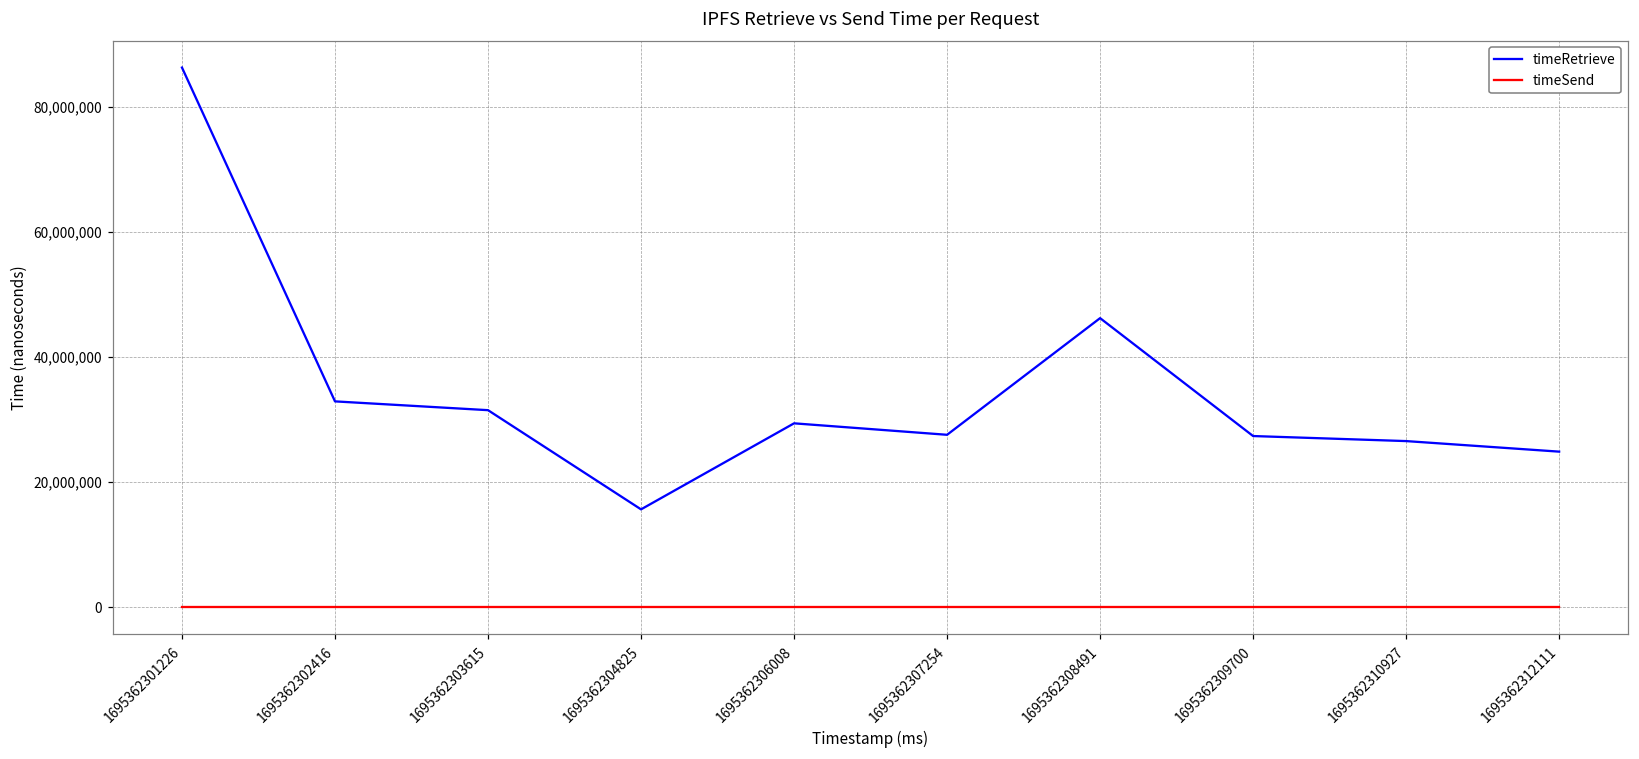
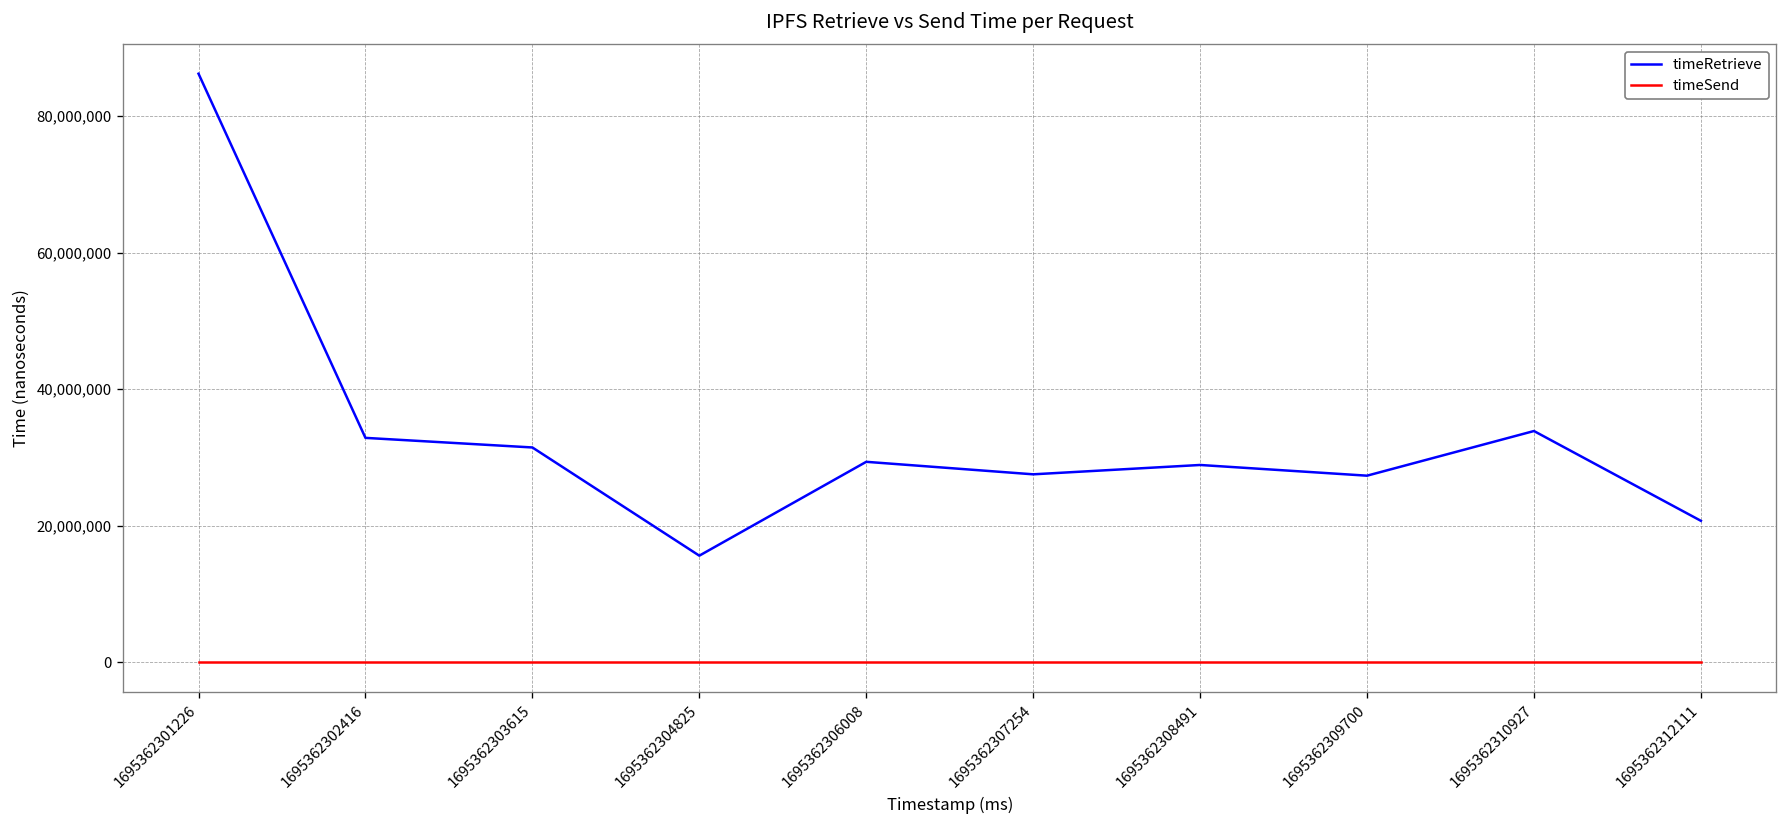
timeRetrieve, 1695362308491: 46,000,000 -> 29,000,000
timeRetrieve, 1695362310927: 27,000,000 -> 34,000,000
timeRetrieve, 1695362312111: 25,000,000 -> 21,000,000
